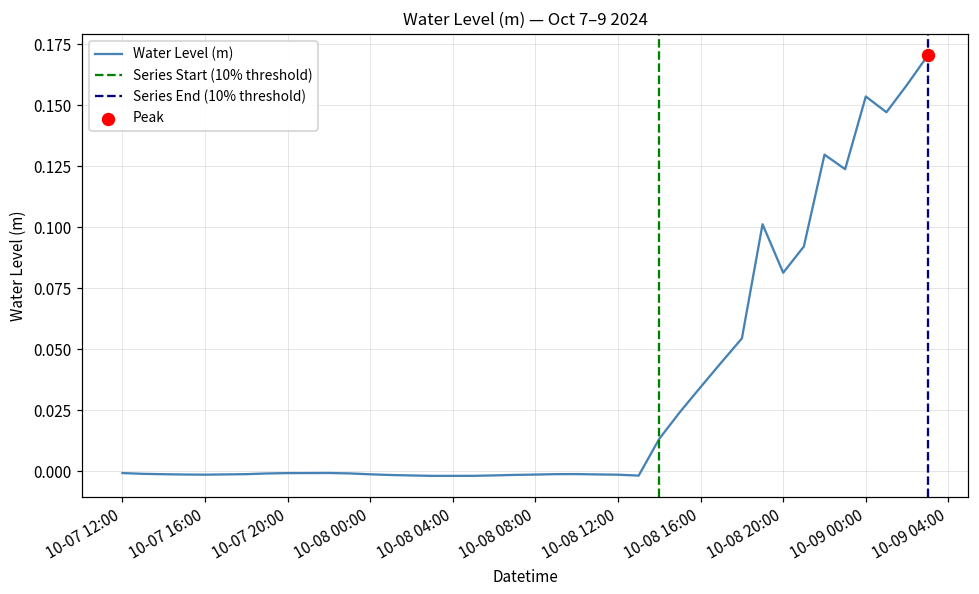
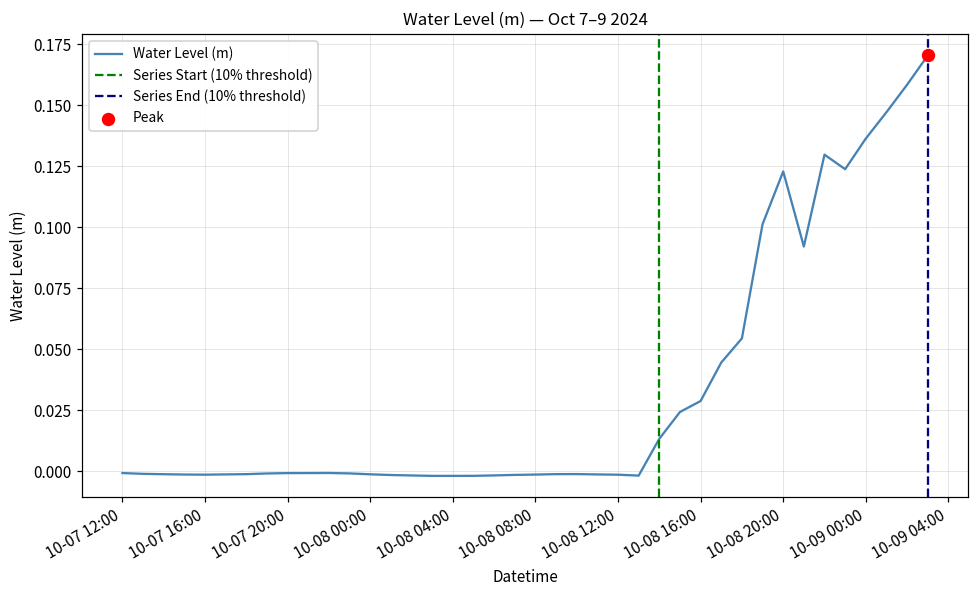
Water Level (m), 10-08 16:00: 0.035 -> 0.029
Water Level (m), 10-08 20:00: 0.081 -> 0.123
Water Level (m), 10-09 00:00: 0.154 -> 0.136
